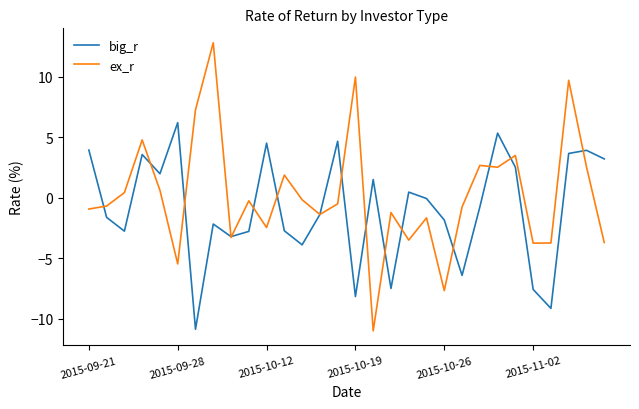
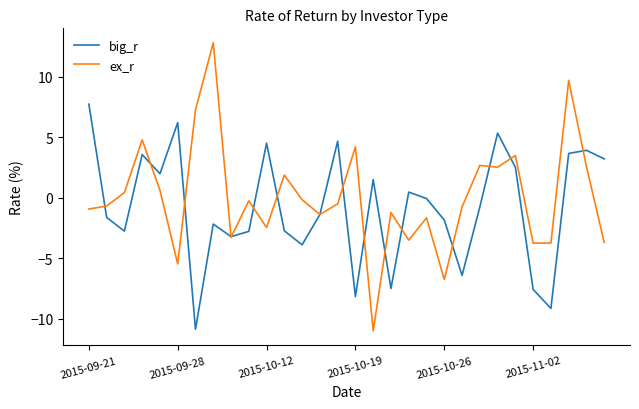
big_r, 2015-09-21: 3.9 -> 7.7
ex_r, 2015-10-19: 10.0 -> 4.2
ex_r, 2015-10-26: -7.7 -> -6.8
